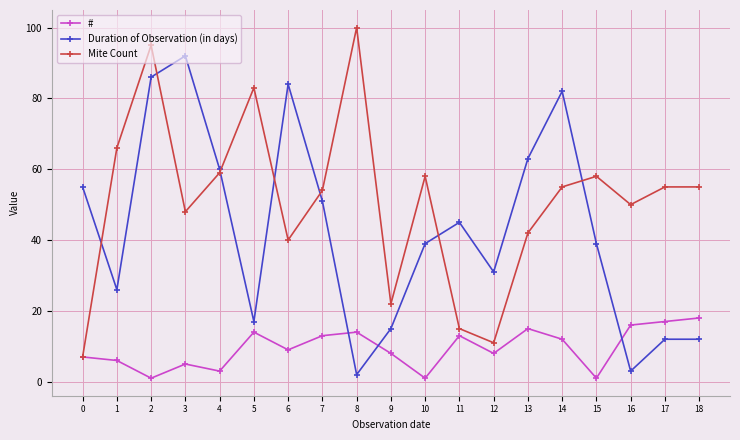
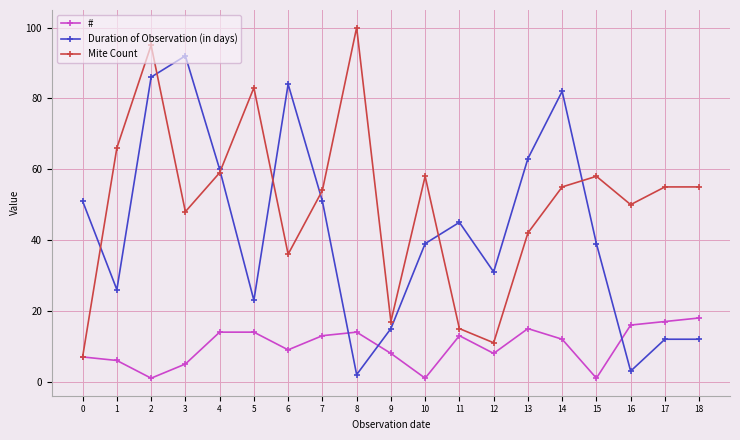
Duration of Observation (in days), 0: 55 -> 51
#, 4: 3 -> 14
Duration of Observation (in days), 5: 17 -> 23
Mite Count, 6: 40 -> 36
Mite Count, 9: 22 -> 17
